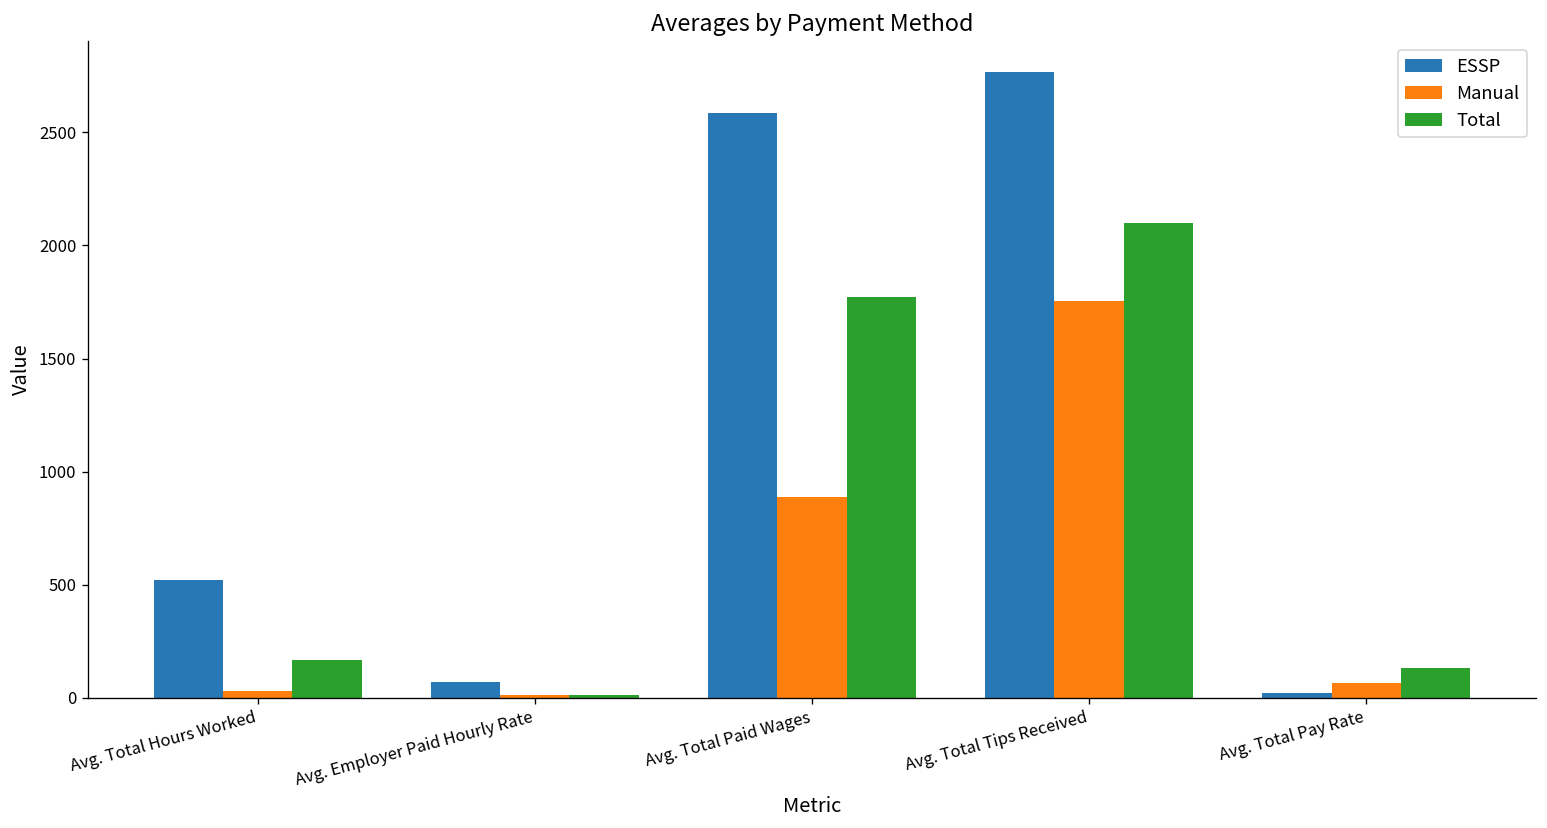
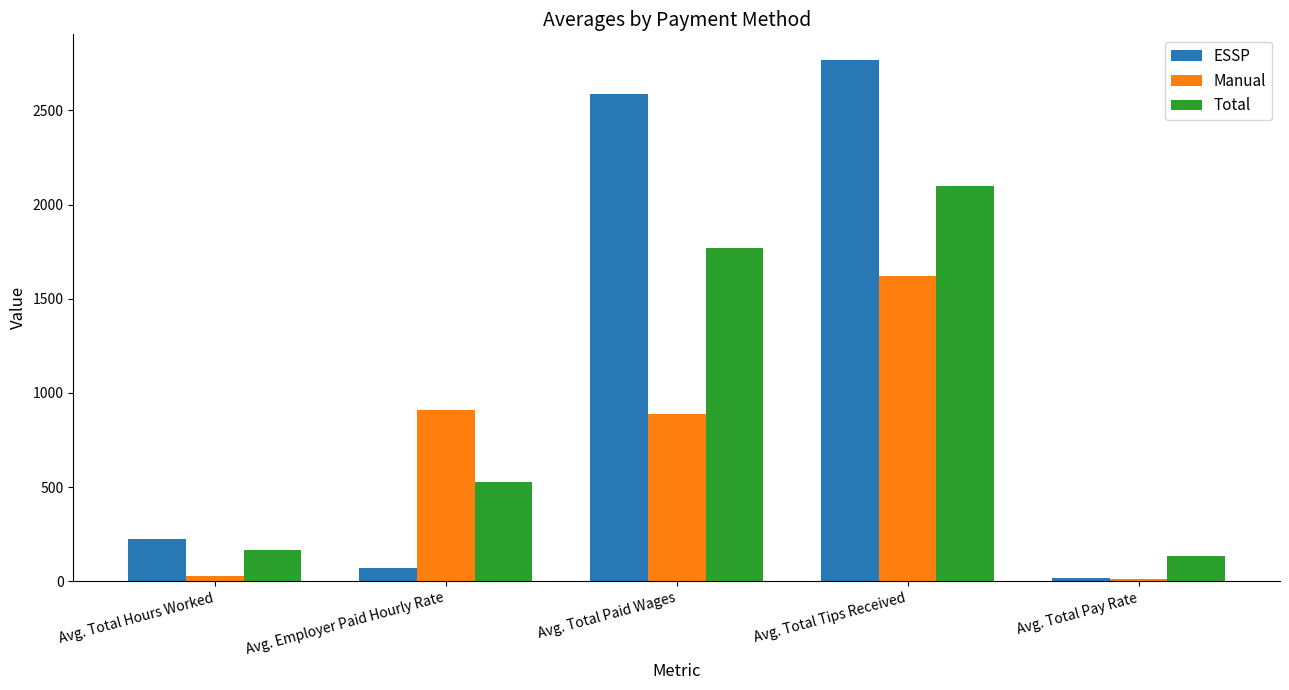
ESSP, Avg. Total Hours Worked: 520 -> 220
Manual, Avg. Employer Paid Hourly Rate: 10 -> 910
Total, Avg. Employer Paid Hourly Rate: 10 -> 530
Manual, Avg. Total Tips Received: 1760 -> 1620
Manual, Avg. Total Pay Rate: 60 -> 10
